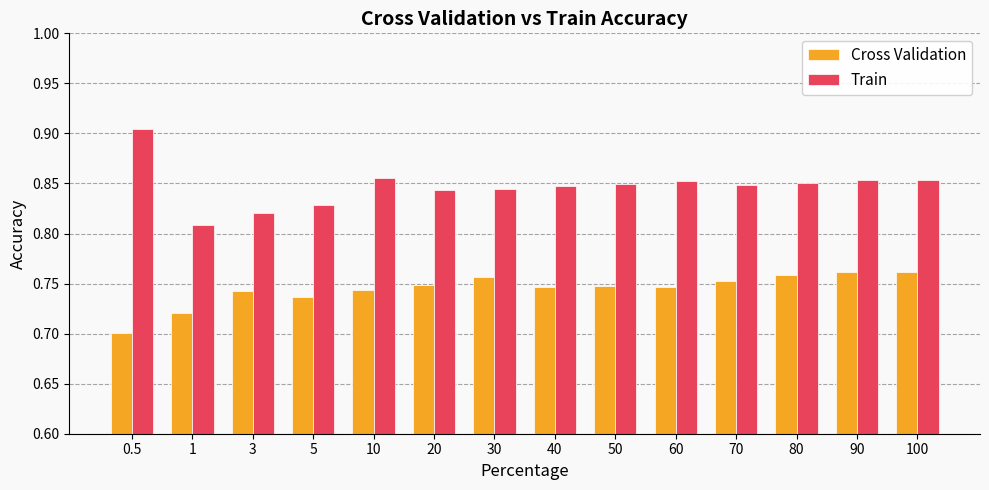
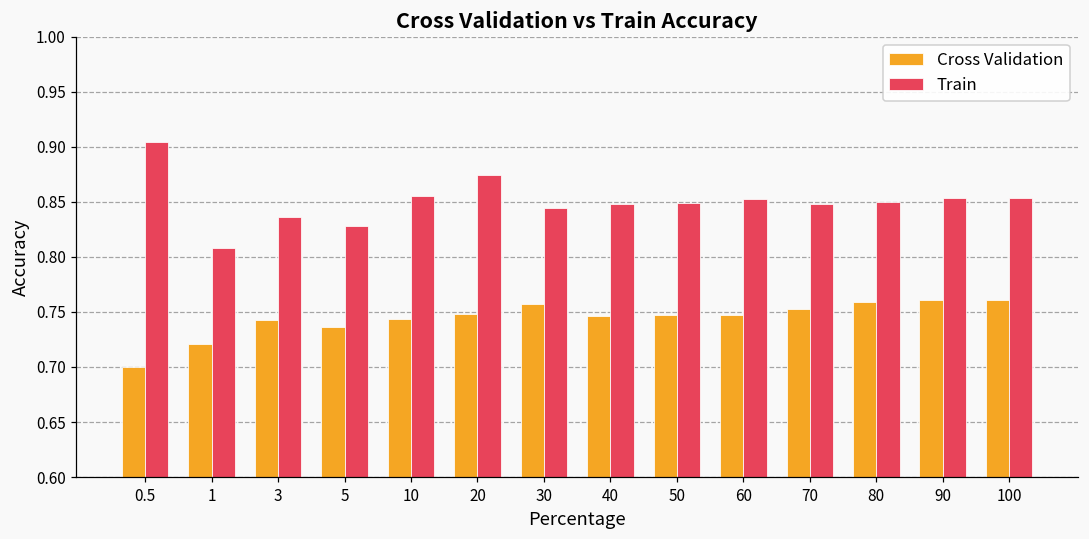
Train, 3: 0.821 -> 0.836
Train, 20: 0.844 -> 0.875
